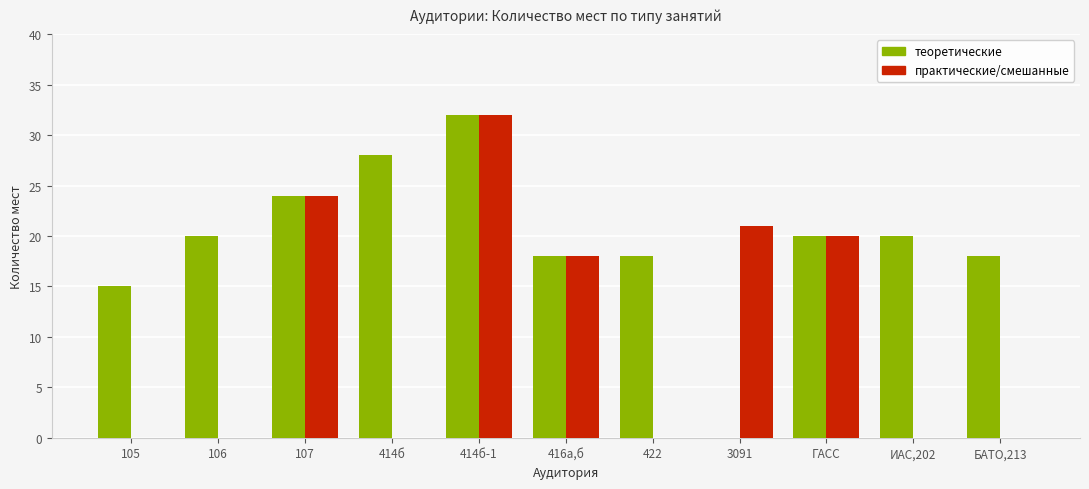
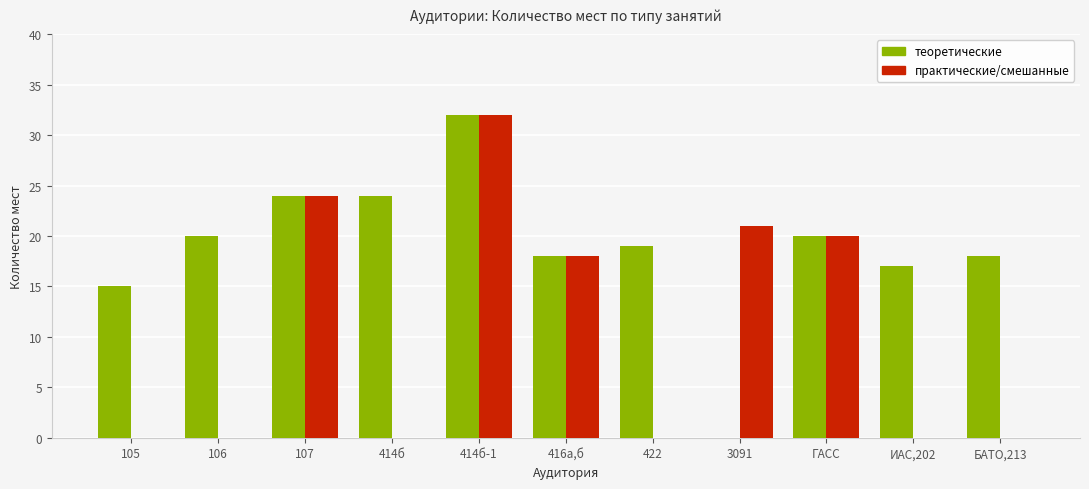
теоретические, 414б: 28 -> 24
теоретические, 422: 18 -> 19
теоретические, ИАС,202: 20 -> 17
